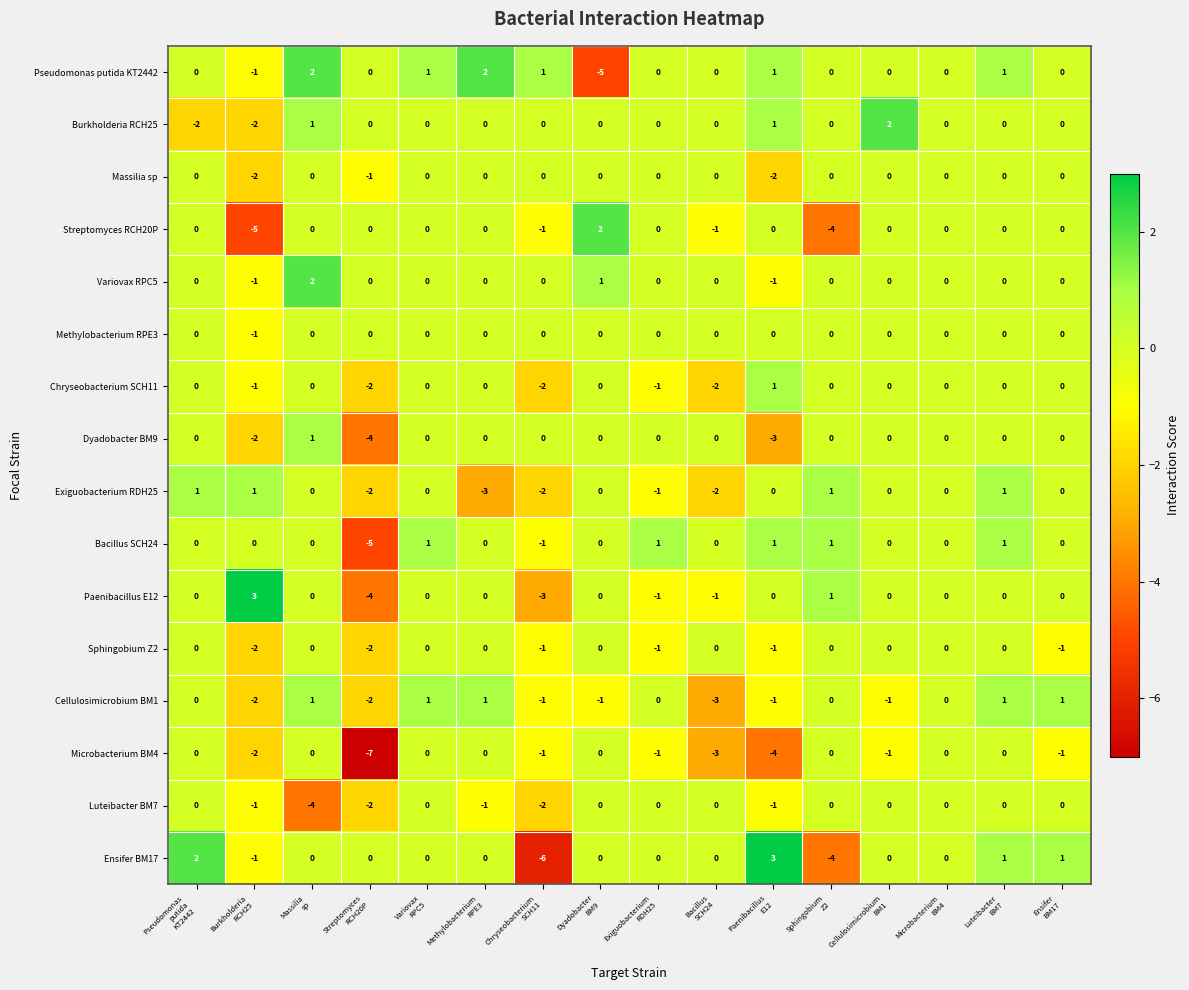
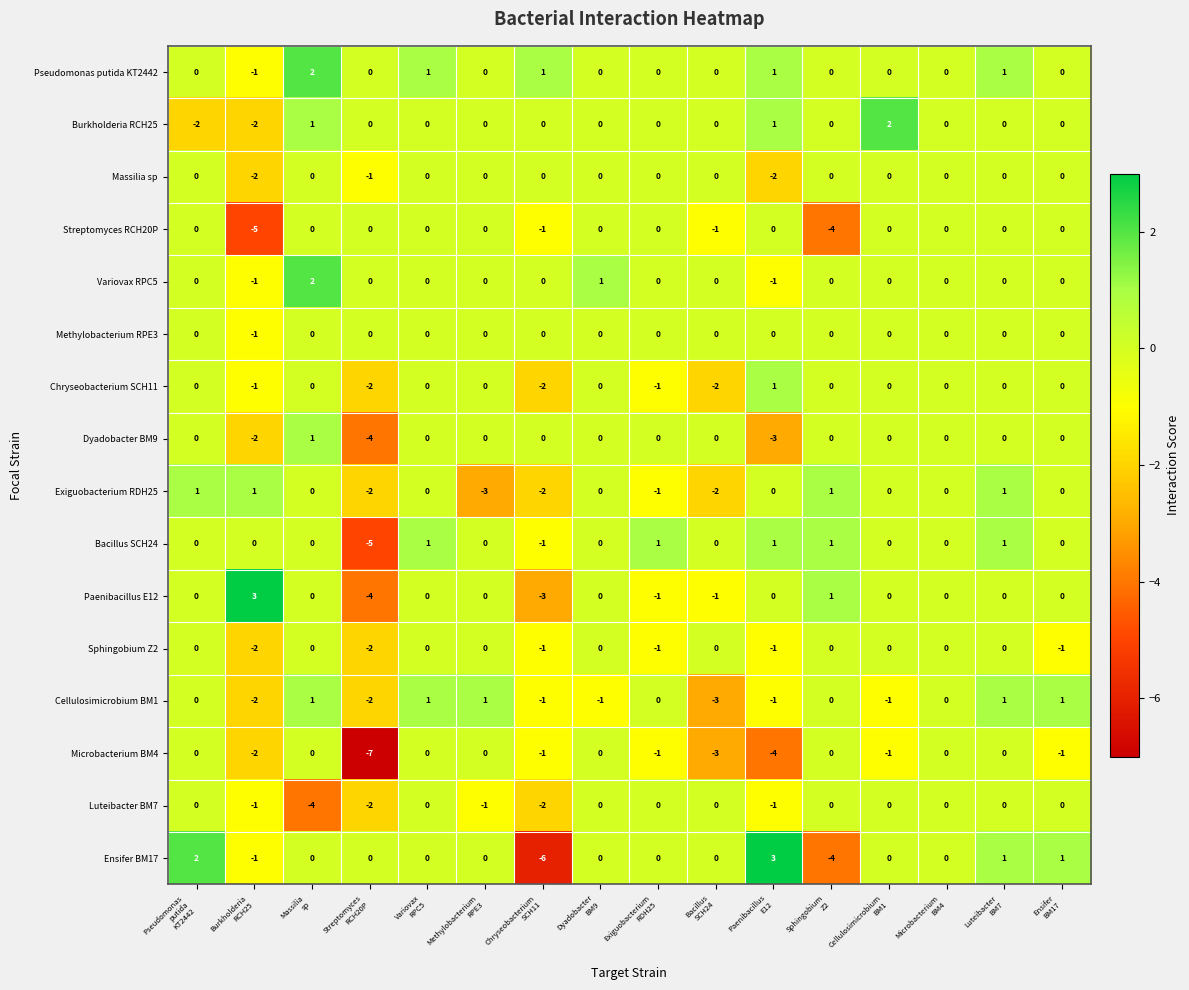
Pseudomonas putida KT2442, Methylobacterium RPE3: 2 -> 0
Pseudomonas putida KT2442, Dyadobacter BM9: -5 -> 0
Streptomyces RCH20P, Dyadobacter BM9: 2 -> 0
